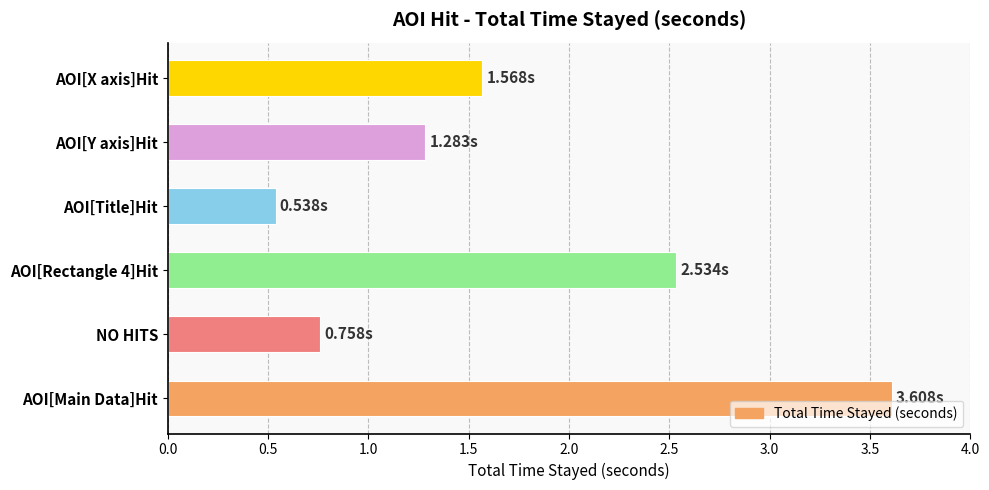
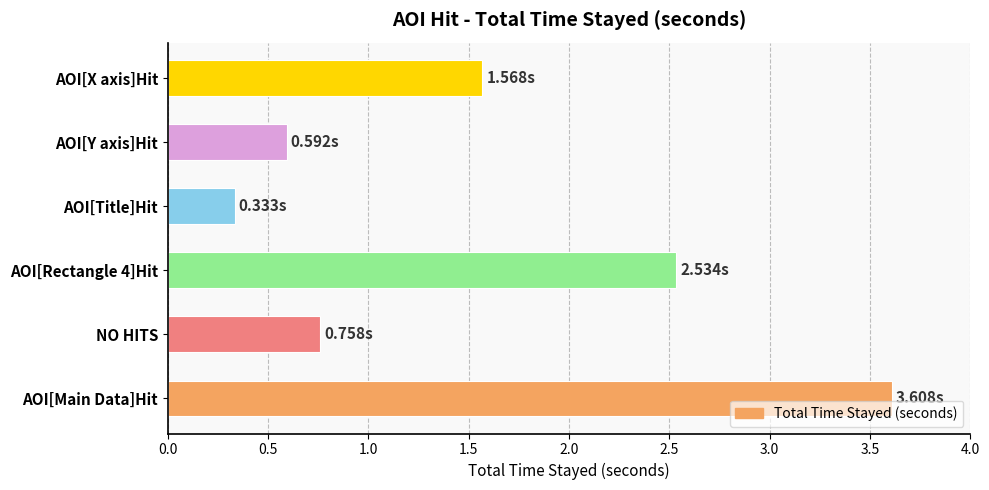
AOI[Y axis]Hit: 1.283s -> 0.592s
AOI[Title]Hit: 0.538s -> 0.333s
